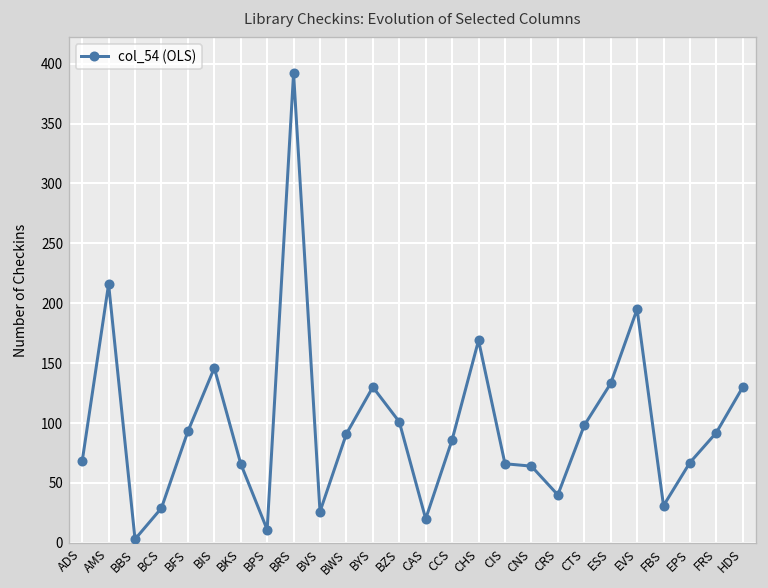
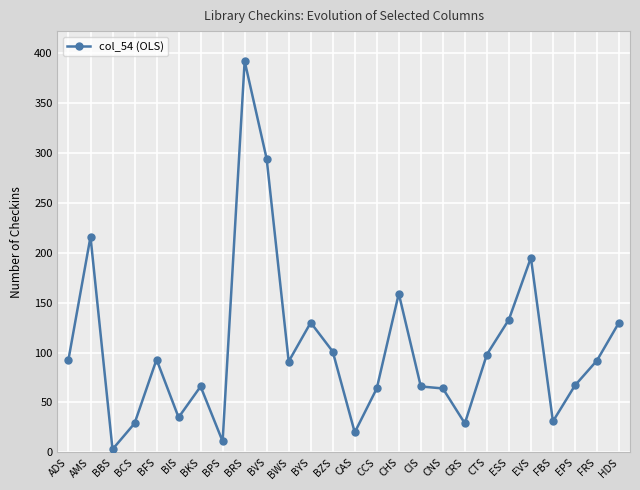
ADS: 70 -> 90
BIS: 150 -> 40
BVS: 30 -> 290
CCS: 90 -> 60
CHS: 170 -> 160
CRS: 40 -> 30
